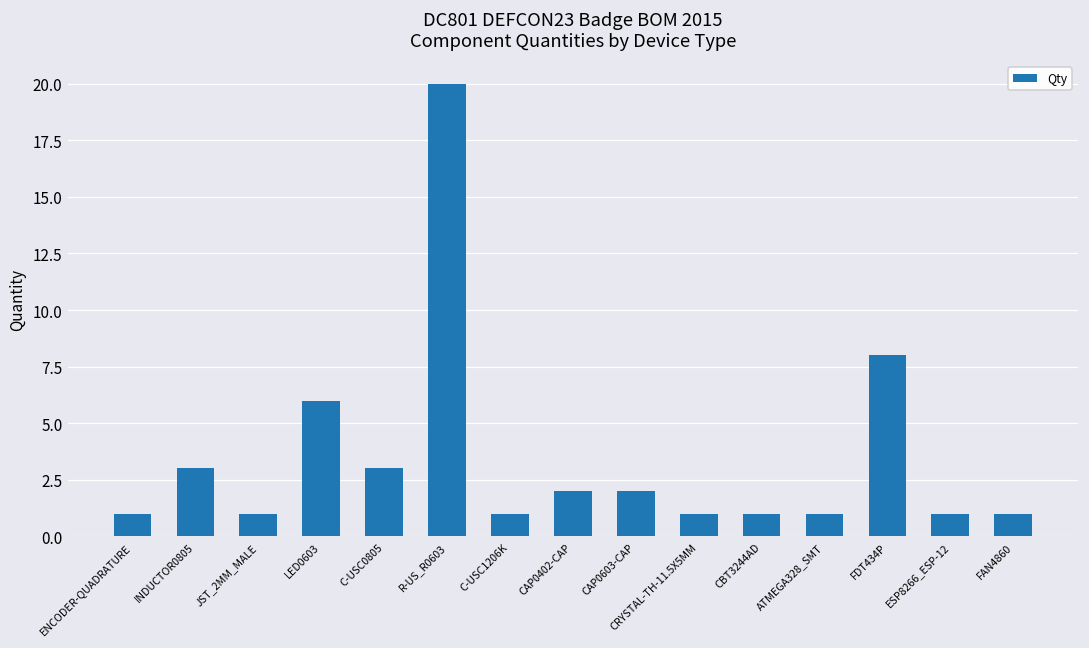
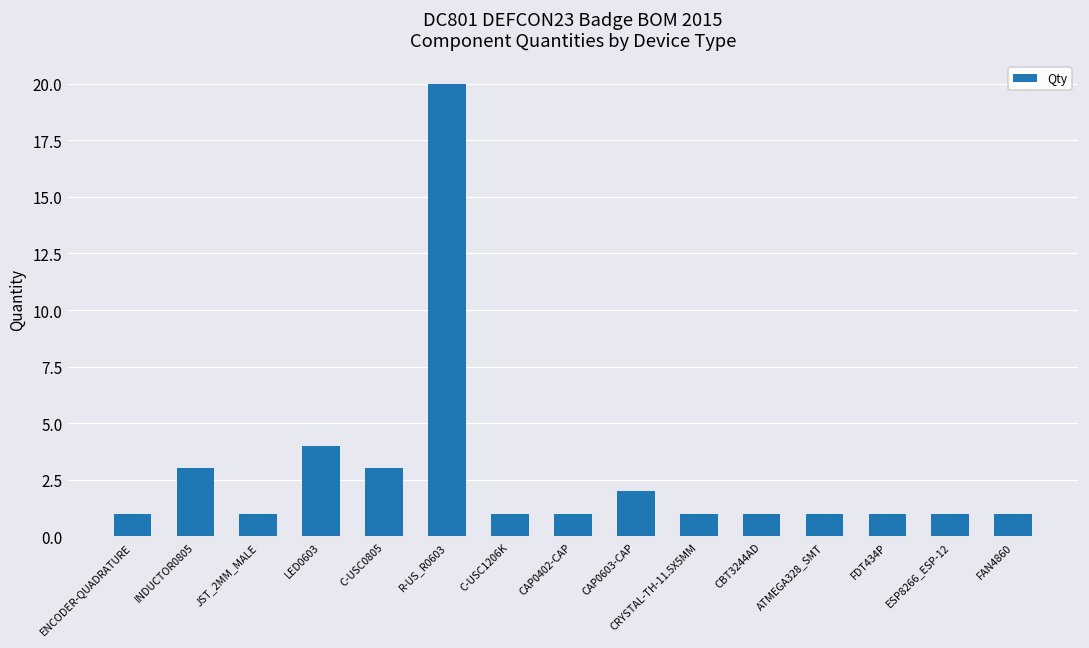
LED0603: 6 -> 4
CAP0402-CAP: 2 -> 1
FDT434P: 8 -> 1
